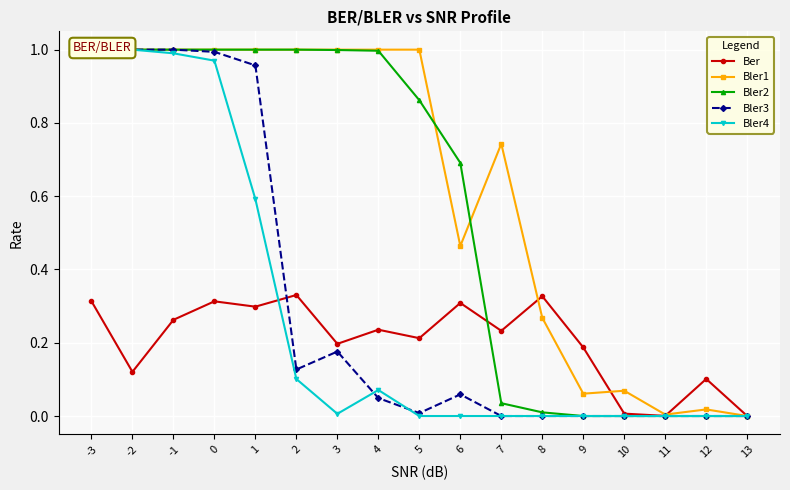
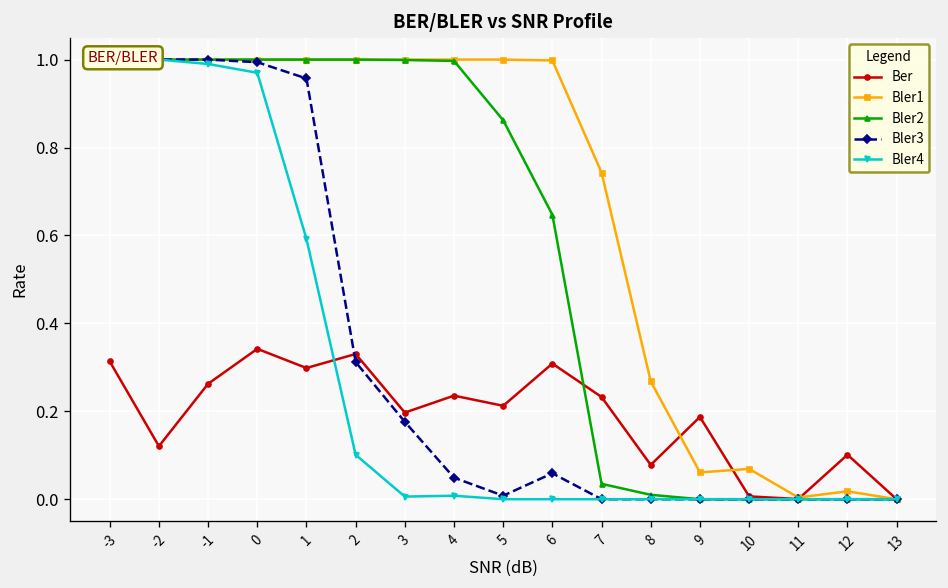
Ber, 0: 0.31 -> 0.34
Bler3, 2: 0.13 -> 0.31
Bler4, 4: 0.07 -> 0.01
Bler1, 6: 0.46 -> 1.00
Bler2, 6: 0.69 -> 0.65
Ber, 8: 0.33 -> 0.08
